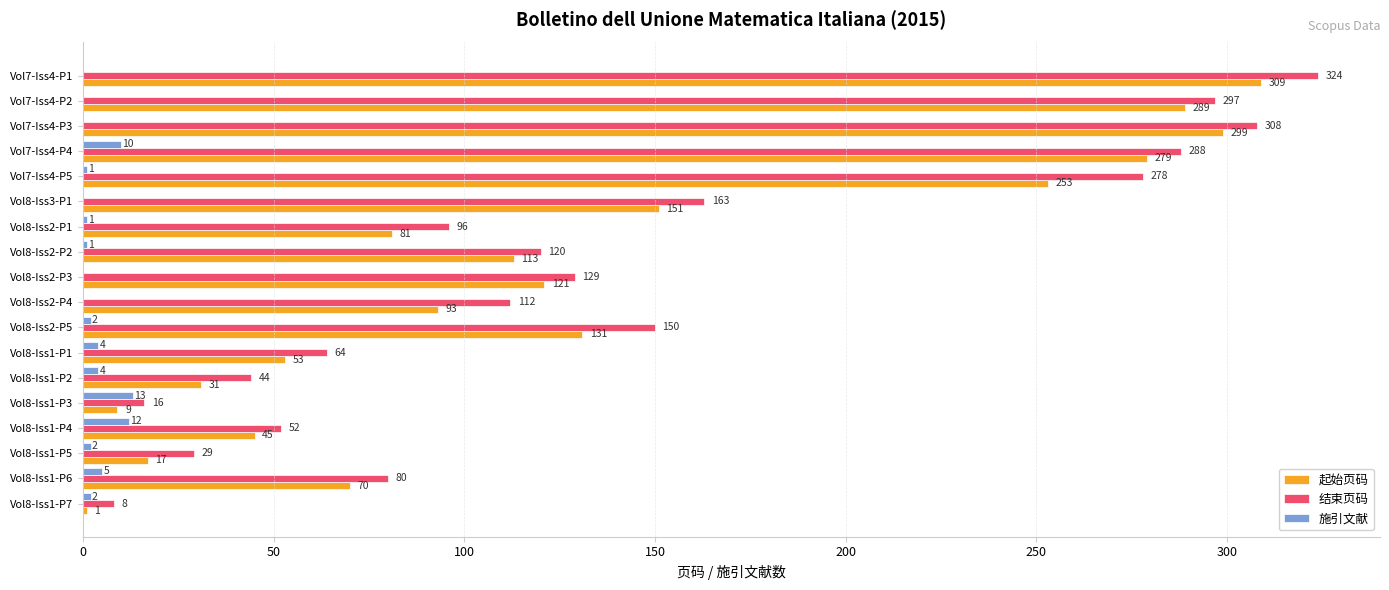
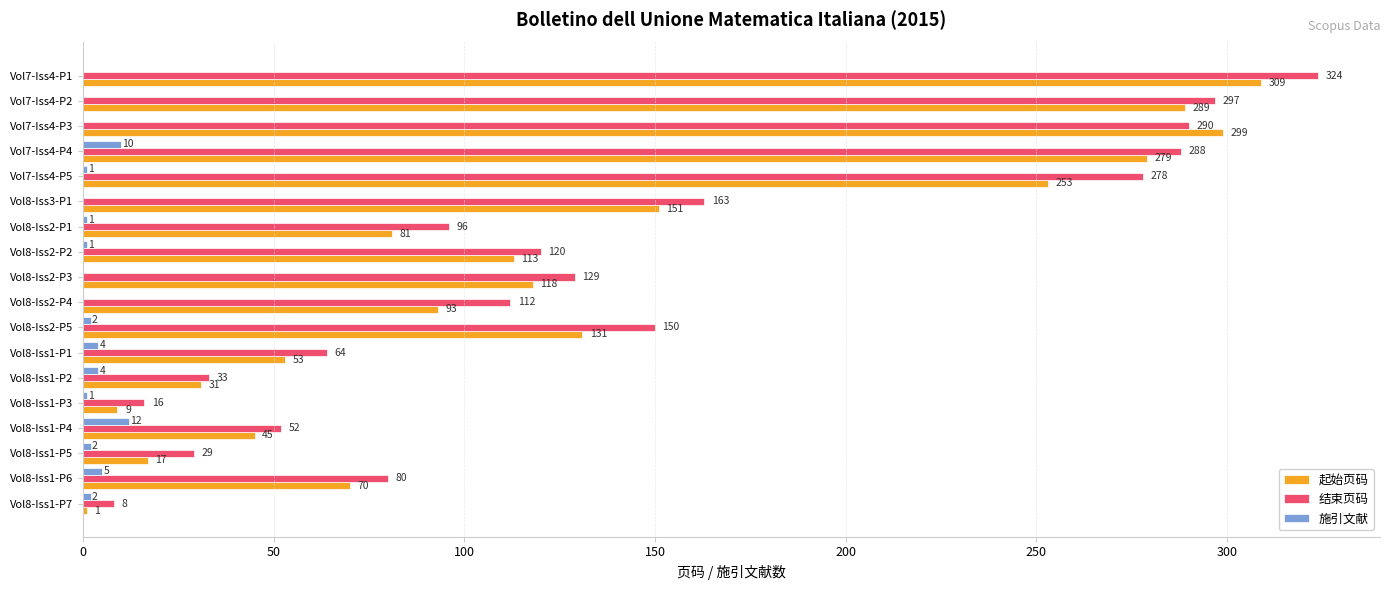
结束页码, Vol7-Iss4-P3: 308 -> 290
起始页码, Vol8-Iss2-P3: 121 -> 118
结束页码, Vol8-Iss1-P2: 44 -> 33
施引文献, Vol8-Iss1-P3: 13 -> 1
